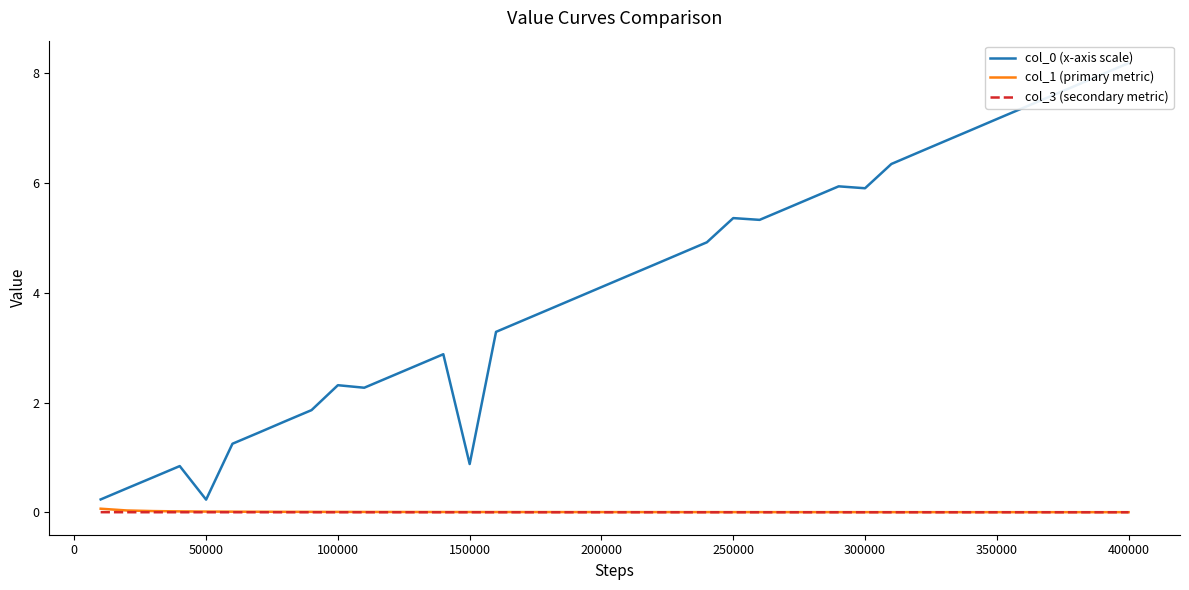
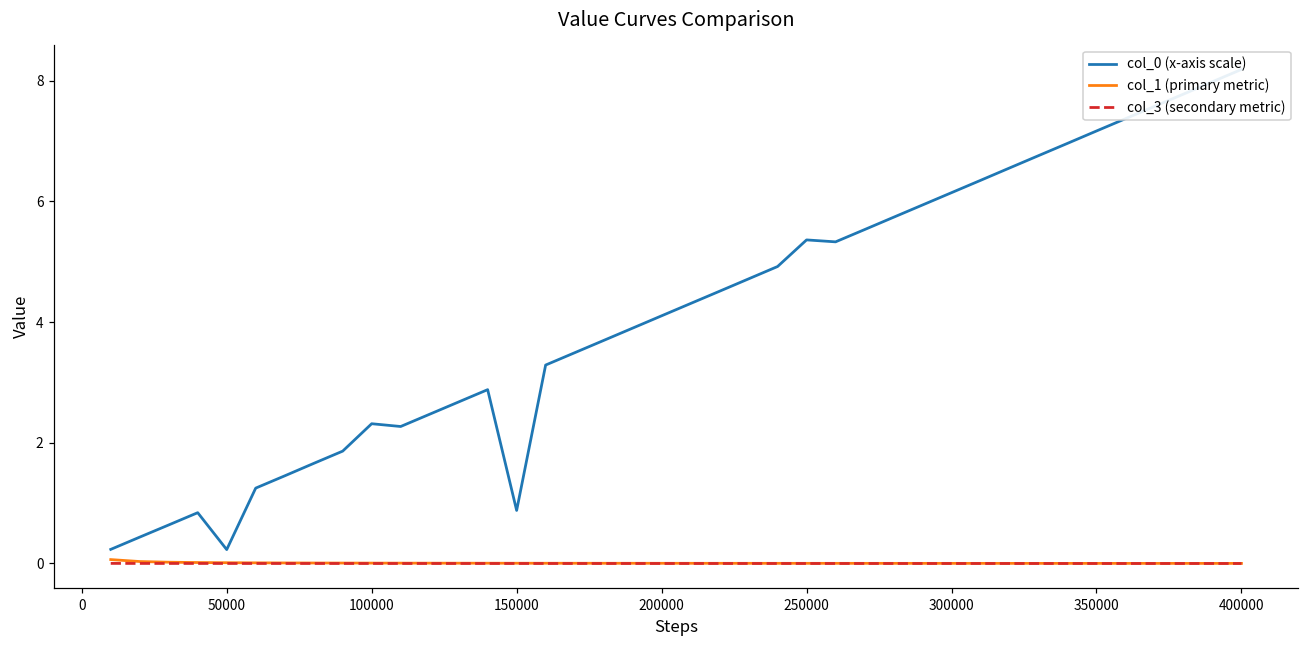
col_0 (x-axis scale), 300000: 5.9 -> 6.1
